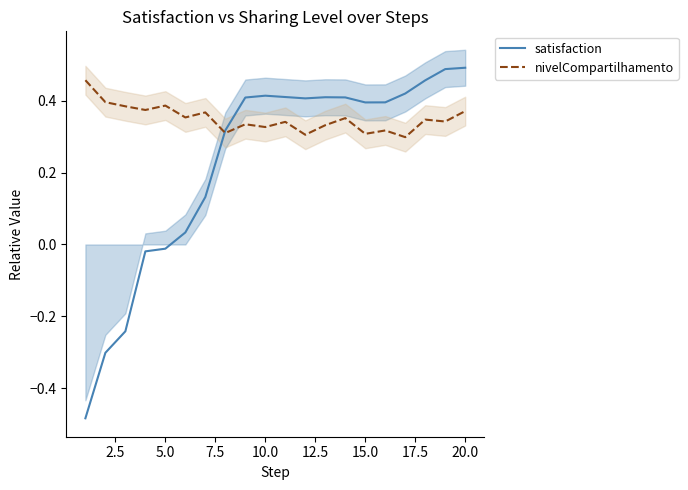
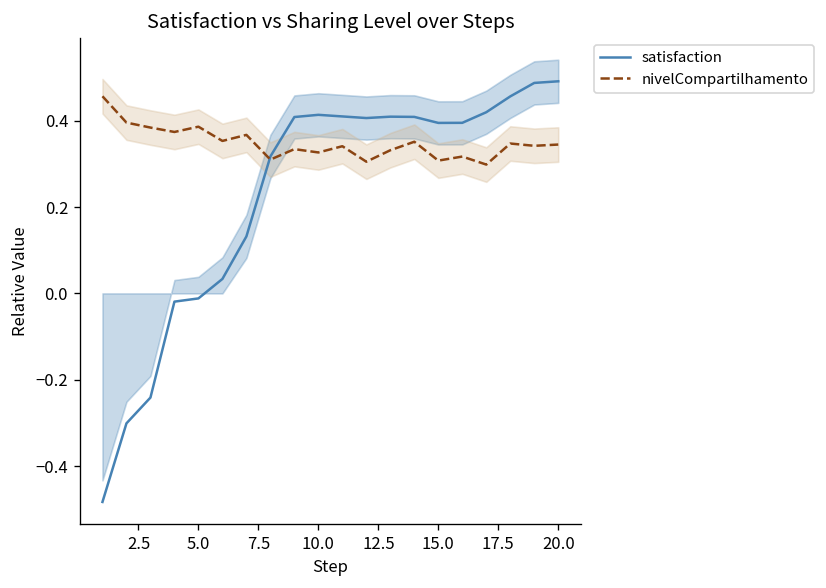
nivelCompartilhamento, 20.0: 0.37 -> 0.34
